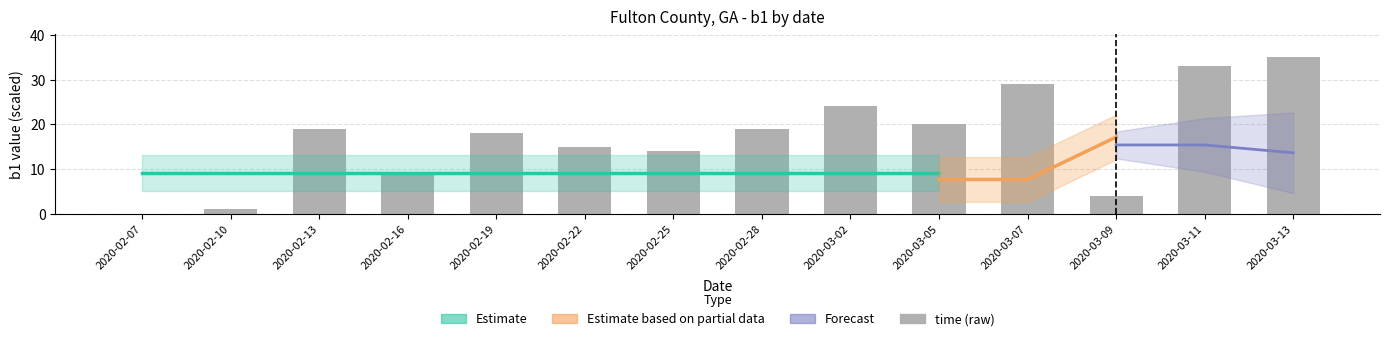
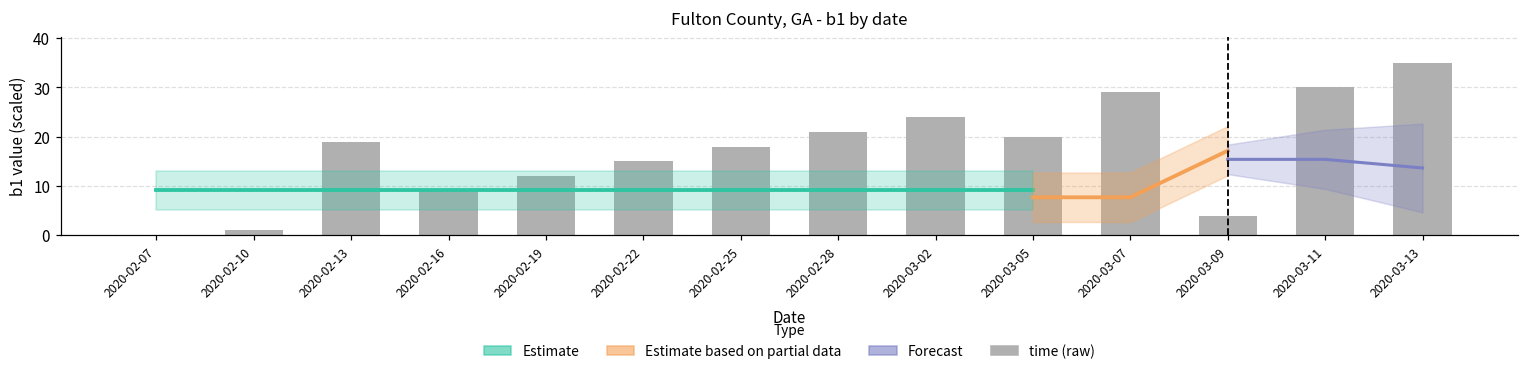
time (raw), 2020-02-19: 18 -> 12
time (raw), 2020-02-25: 14 -> 18
time (raw), 2020-02-28: 19 -> 21
time (raw), 2020-03-11: 33 -> 30
